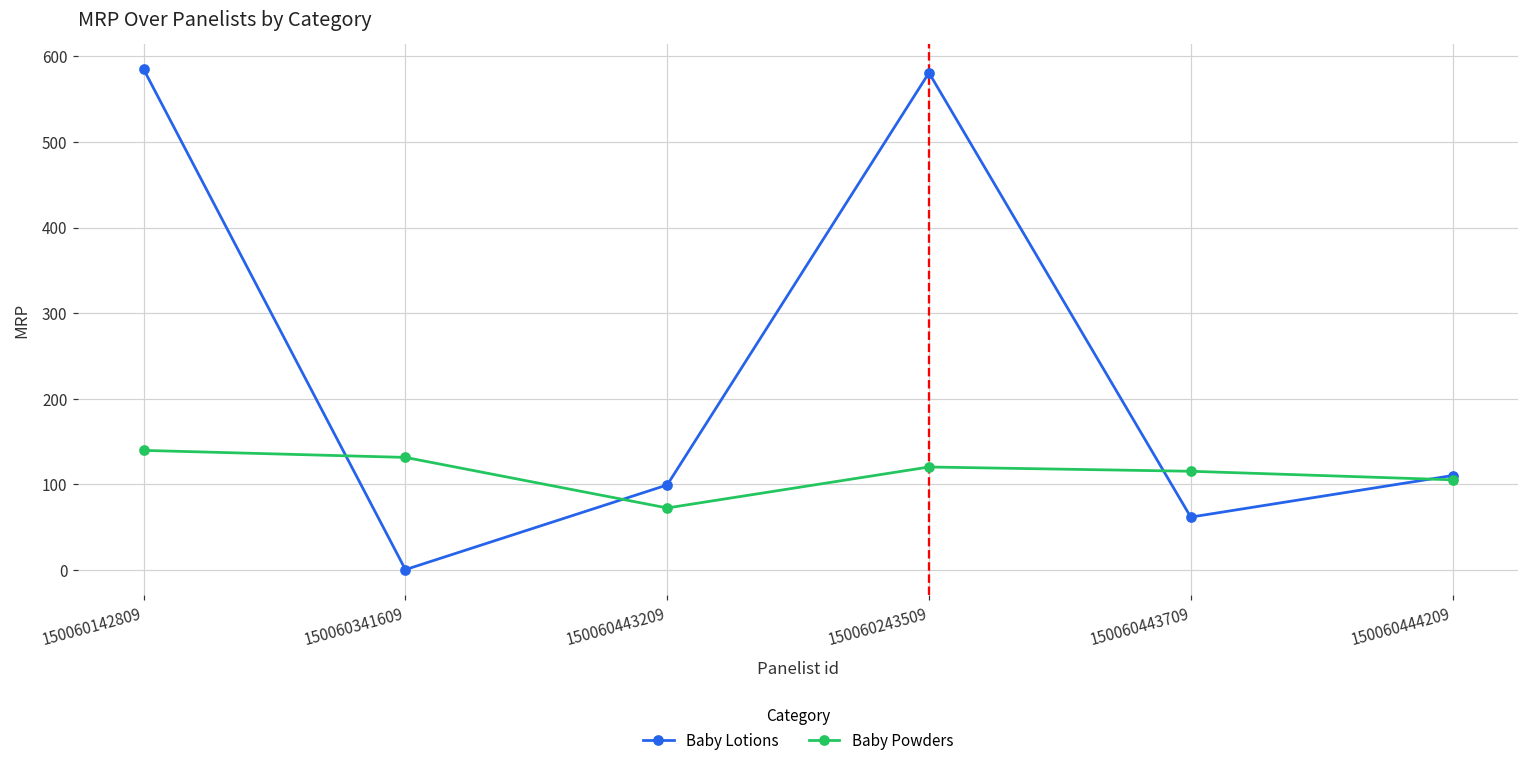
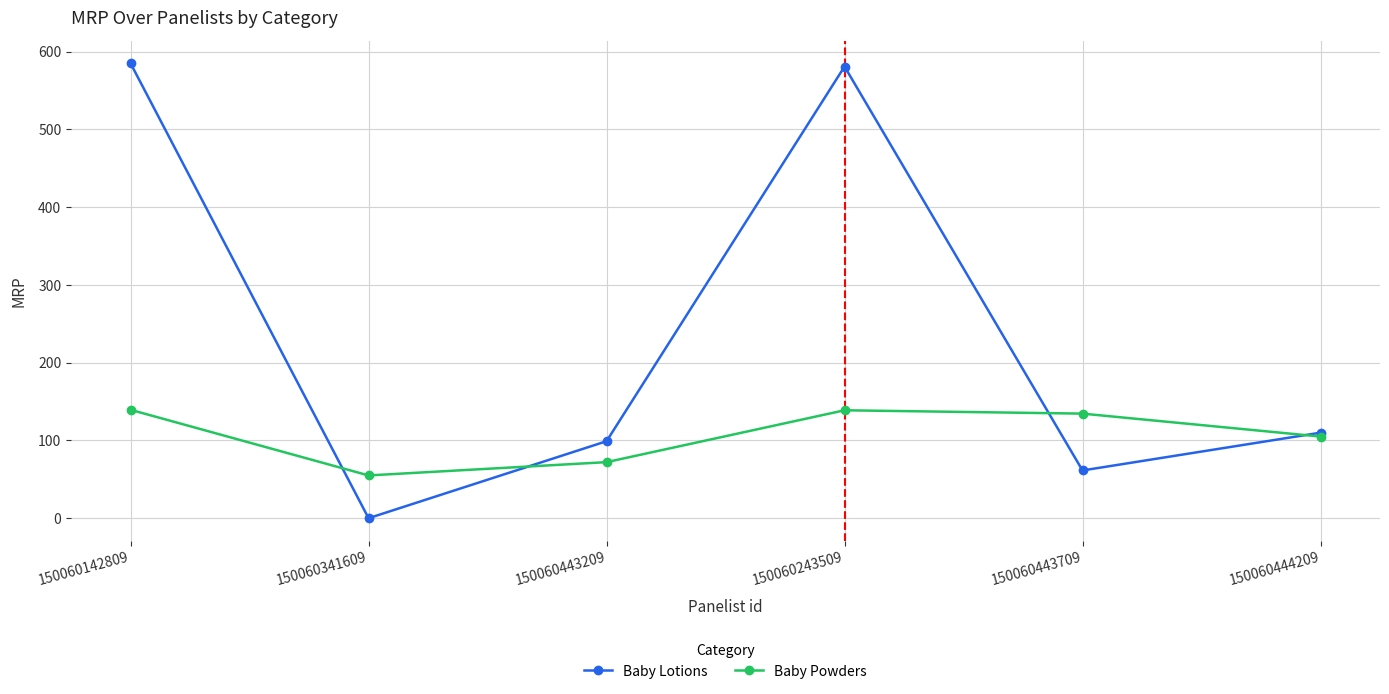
Baby Powders, 150060341609: 130 -> 60
Baby Powders, 150060243509: 120 -> 140
Baby Powders, 150060443709: 120 -> 130
